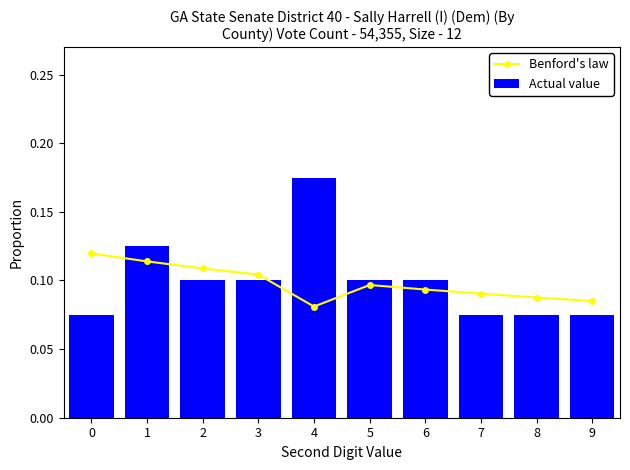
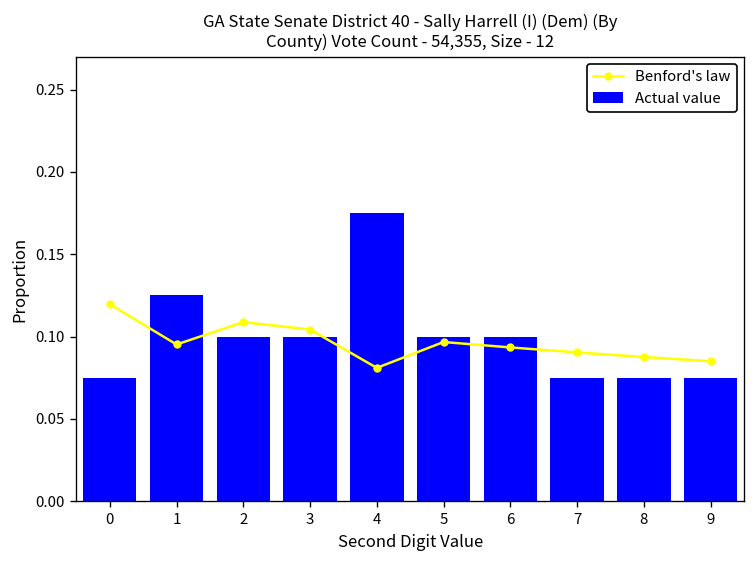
Benford's law, 1: 0.114 -> 0.095
